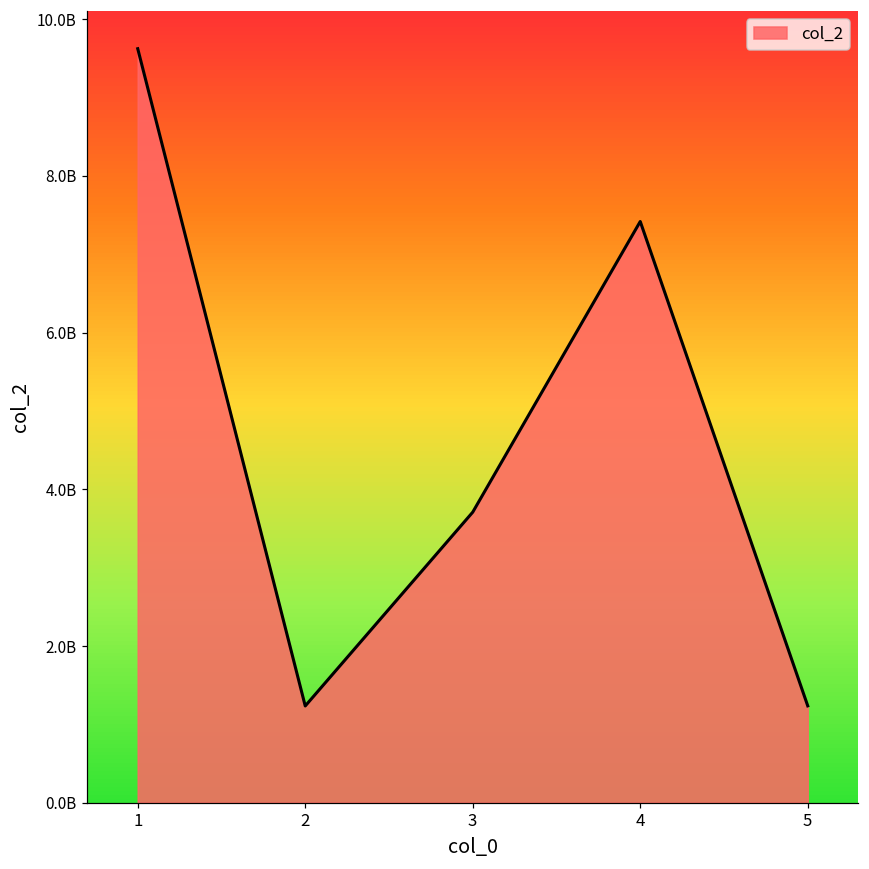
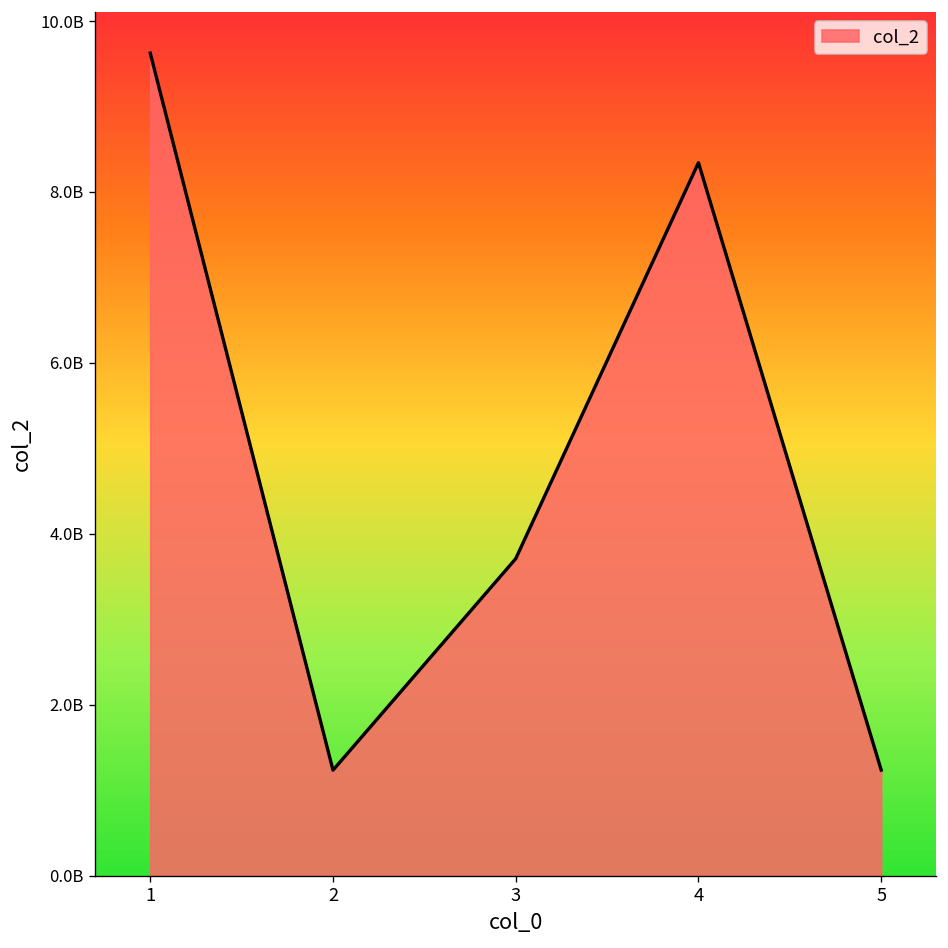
4: 7400000000 -> 8300000000
